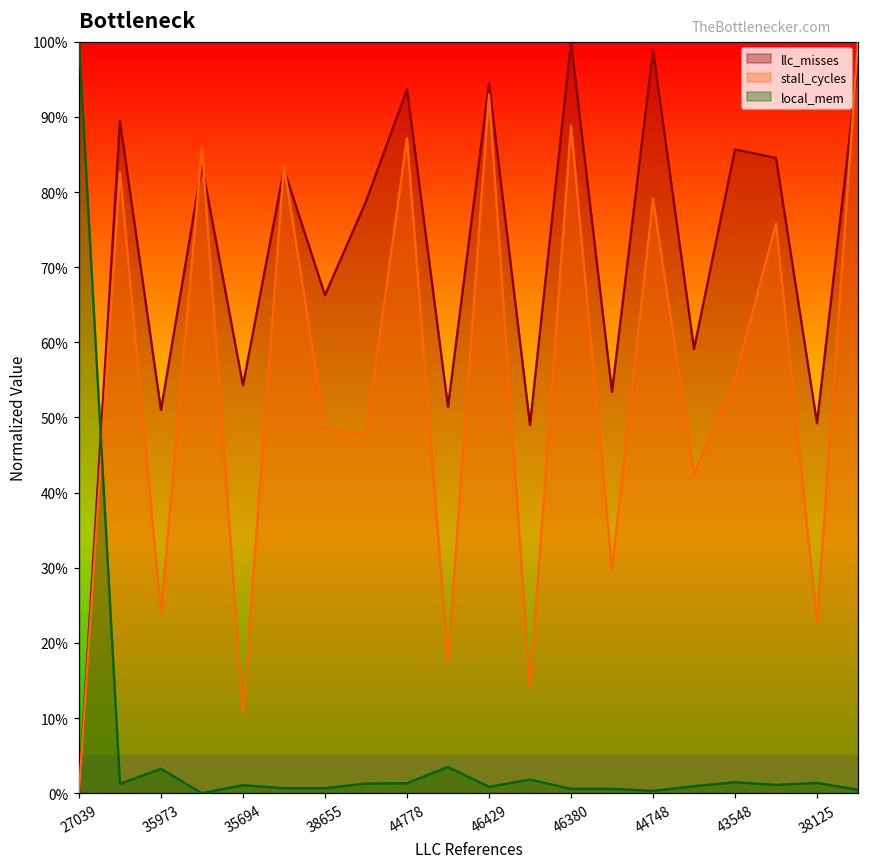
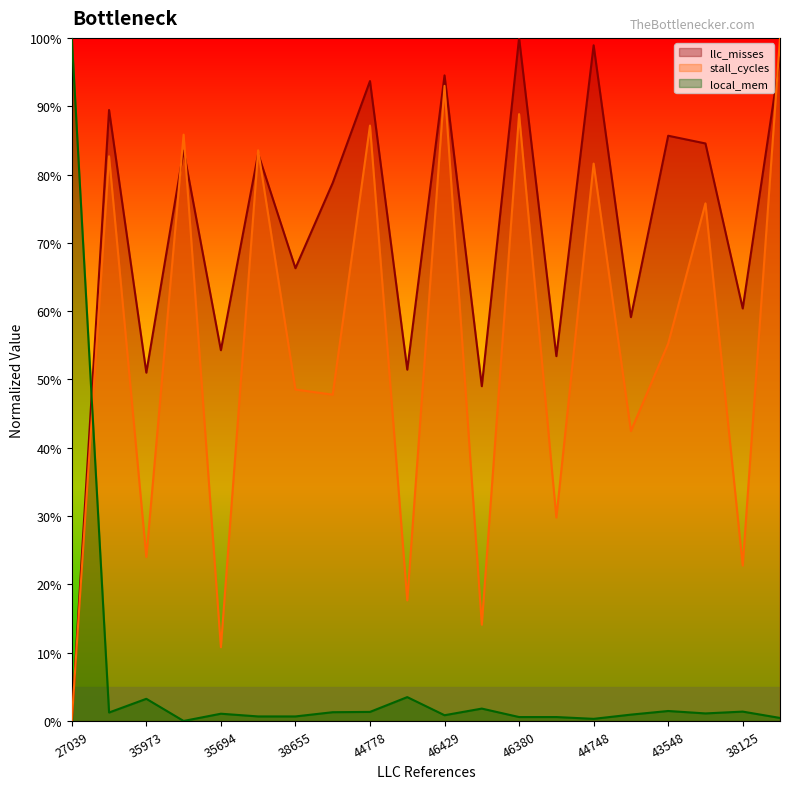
stall_cycles, 44748: 79% -> 82%
llc_misses, 38125: 49% -> 60%
